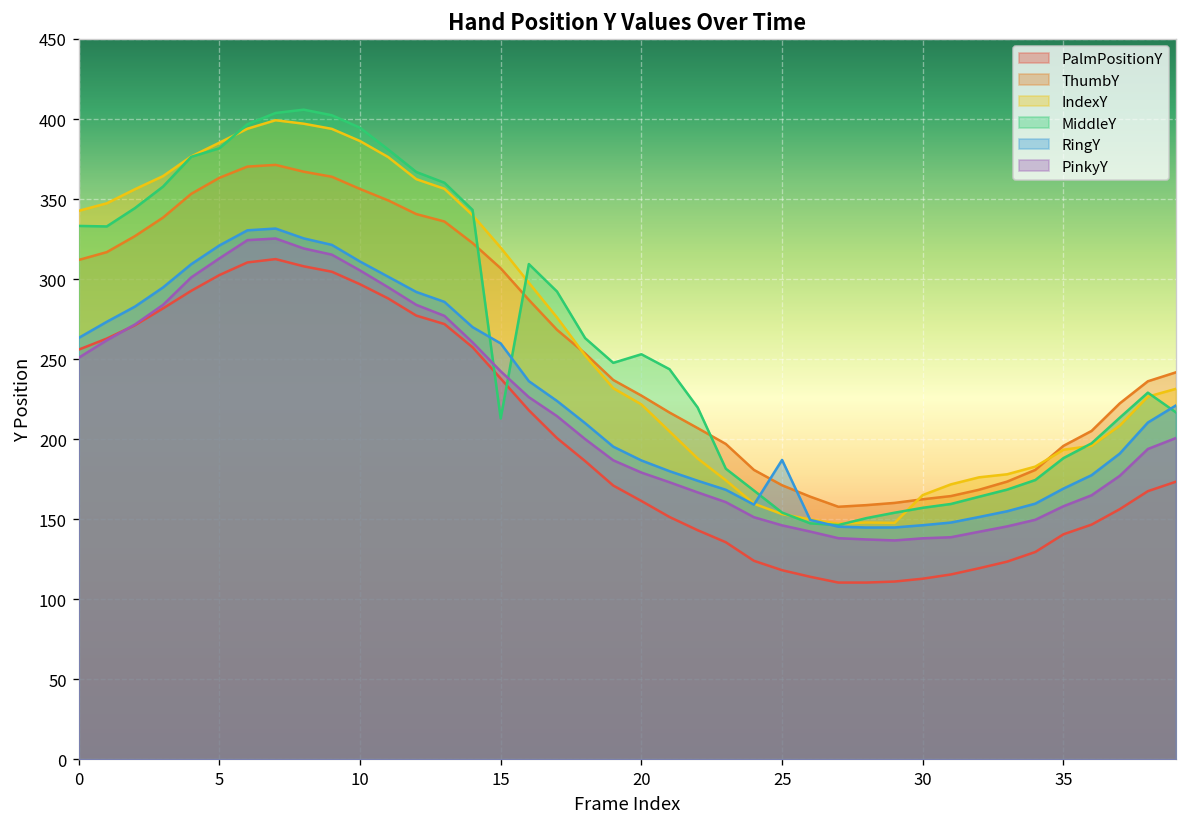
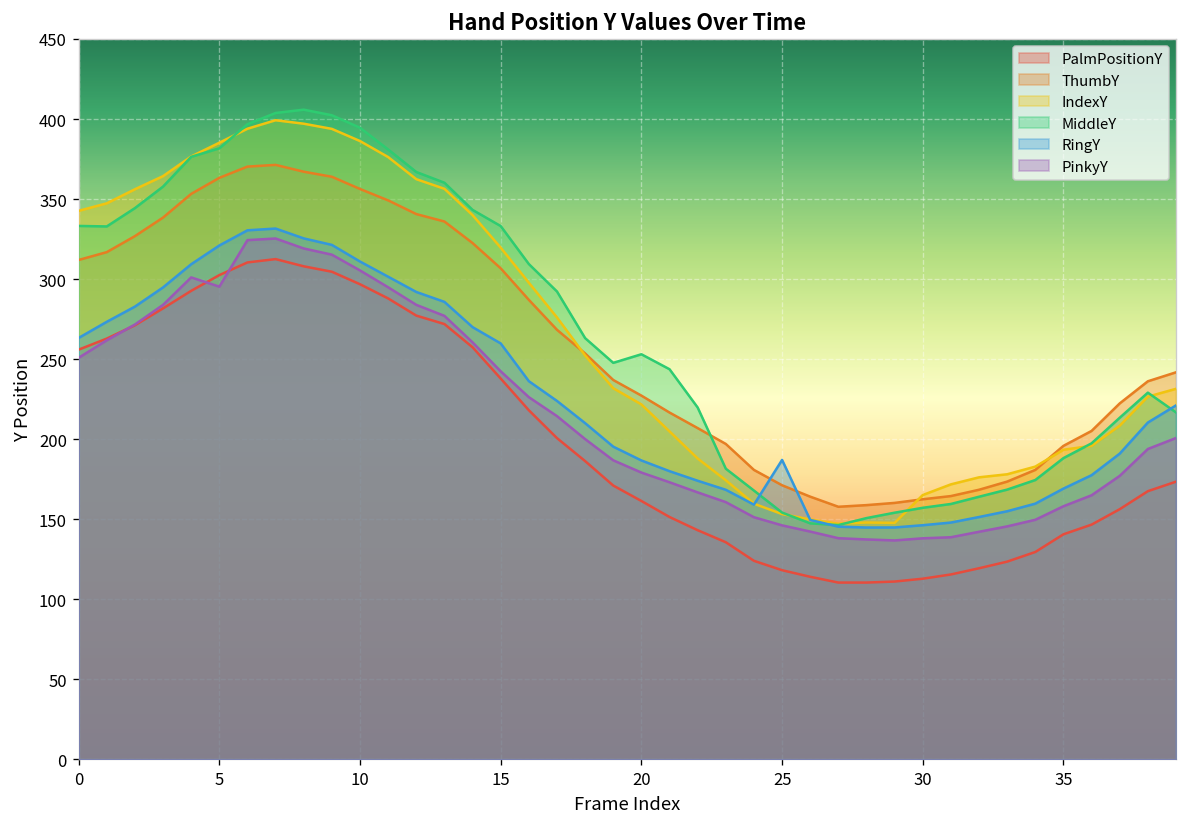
PinkyY, 5: 313 -> 295
MiddleY, 15: 213 -> 333
